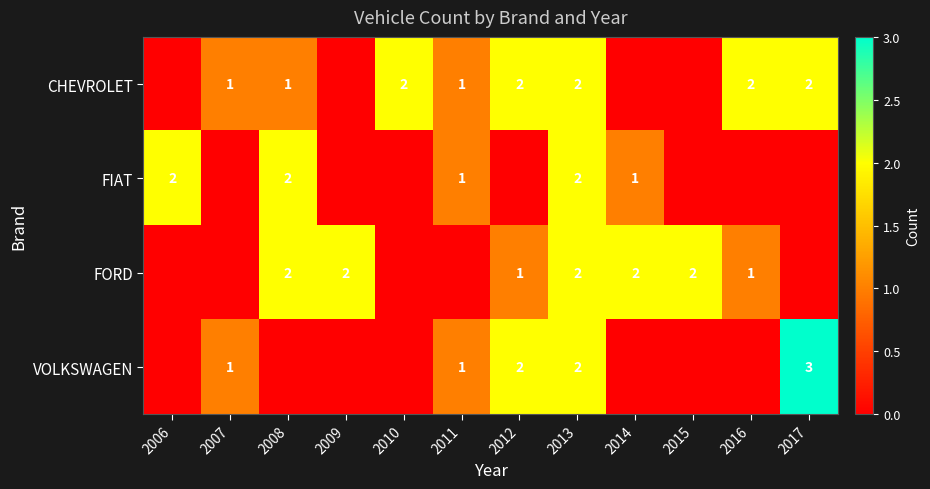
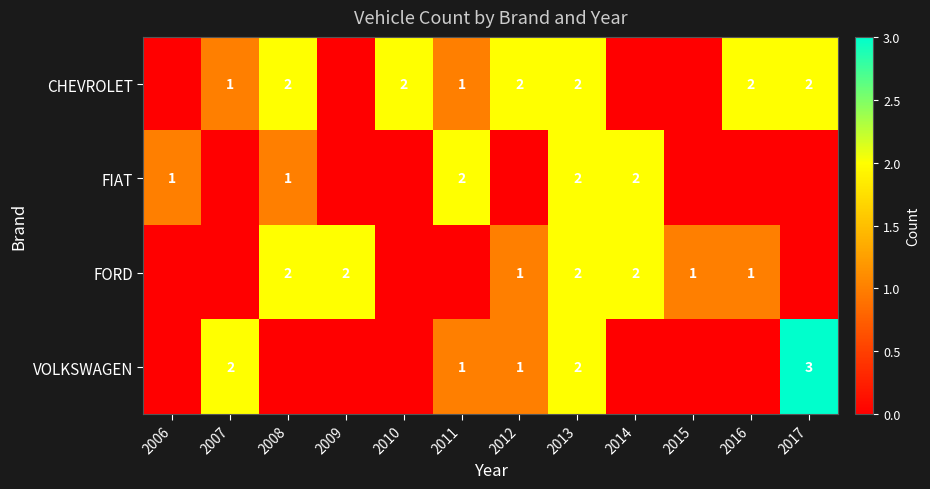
CHEVROLET, 2008: 1 -> 2
FIAT, 2006: 2 -> 1
FIAT, 2008: 2 -> 1
FIAT, 2011: 1 -> 2
FIAT, 2014: 1 -> 2
FORD, 2015: 2 -> 1
VOLKSWAGEN, 2007: 1 -> 2
VOLKSWAGEN, 2012: 2 -> 1
